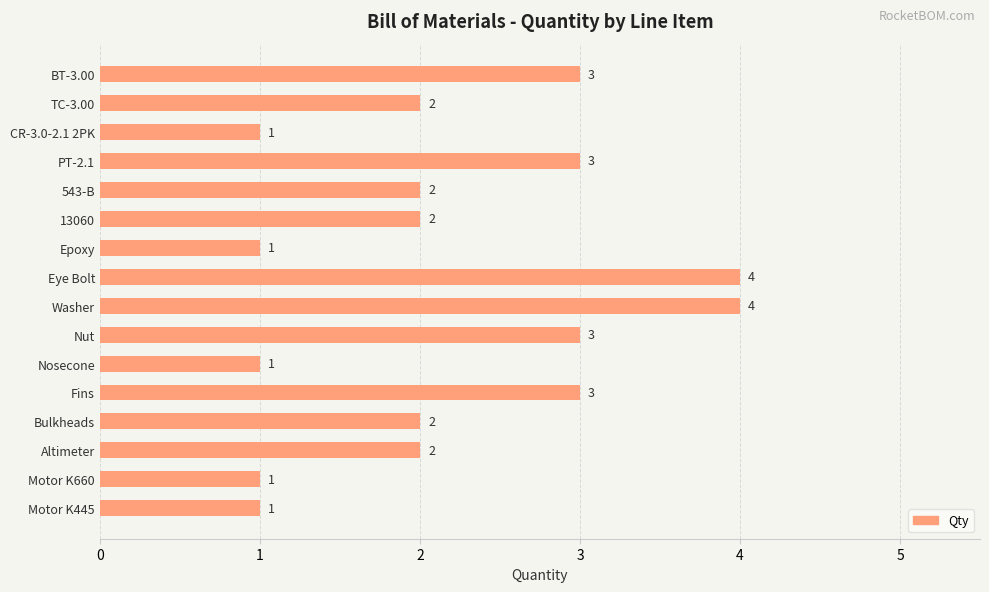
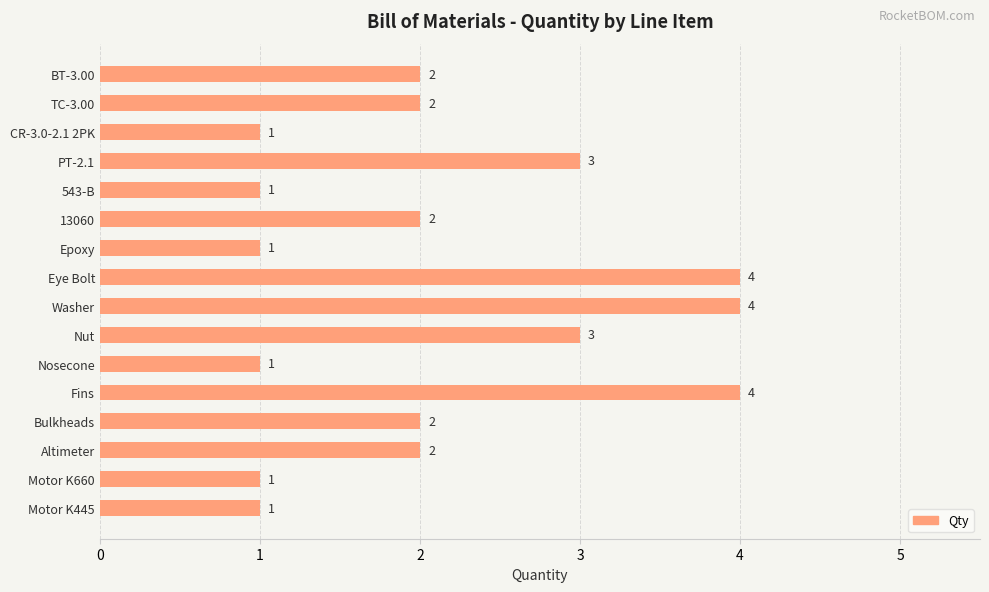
BT-3.00: 3 -> 2
543-B: 2 -> 1
Fins: 3 -> 4
